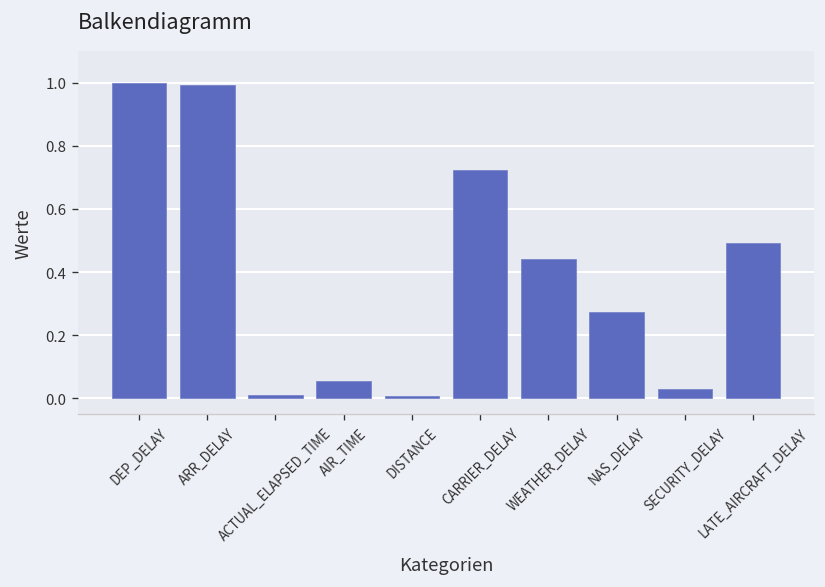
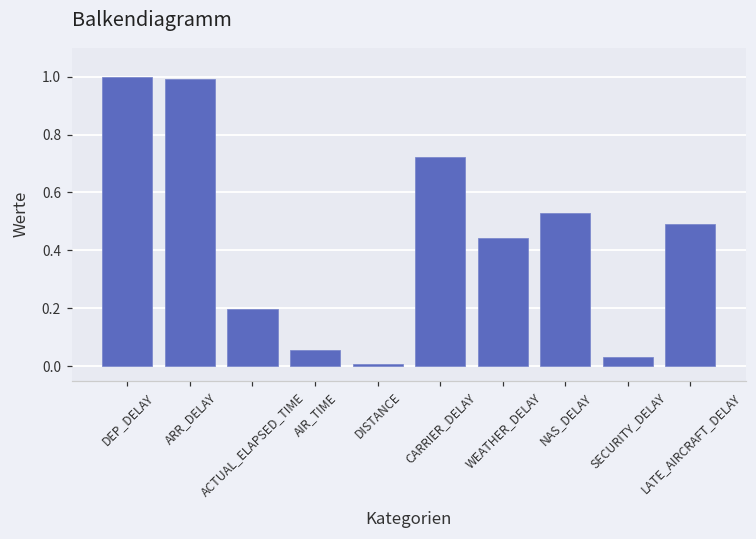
ACTUAL_ELAPSED_TIME: 0.01 -> 0.20
NAS_DELAY: 0.27 -> 0.53
